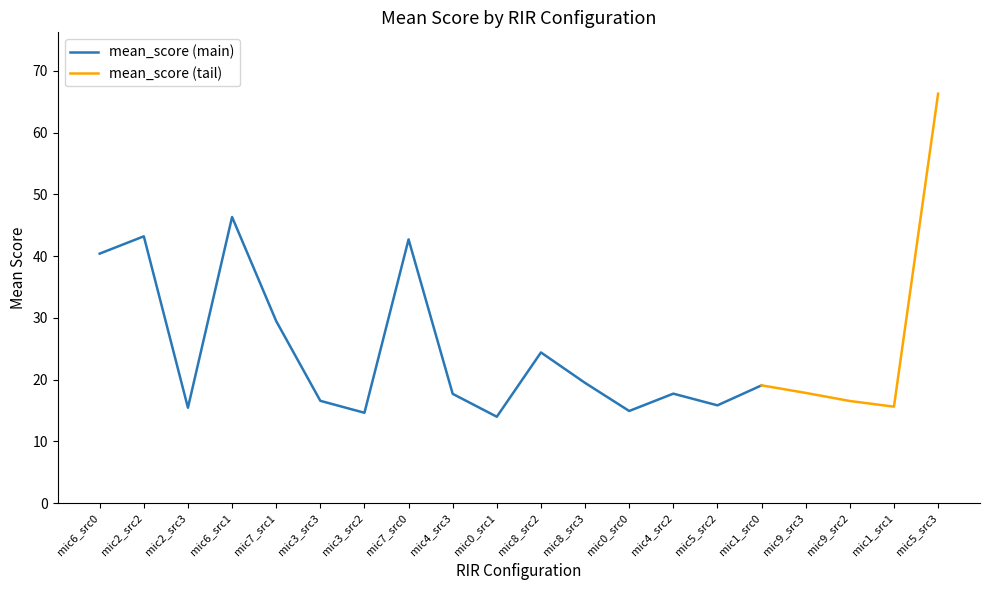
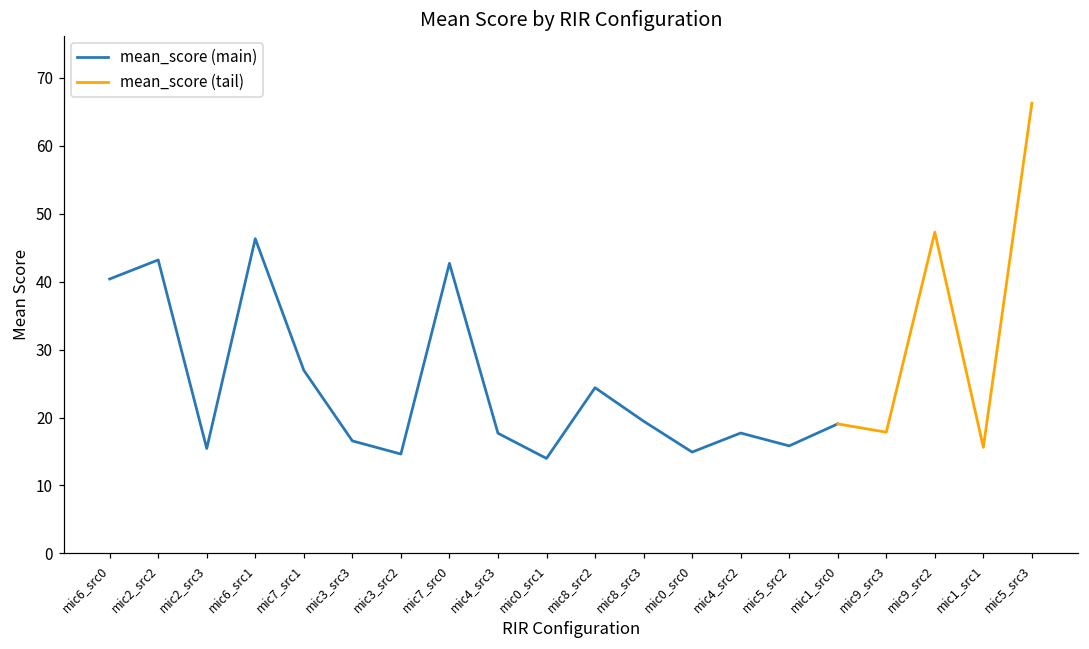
mean_score (main), mic7_src1: 29 -> 27
mean_score (tail), mic9_src2: 17 -> 47
